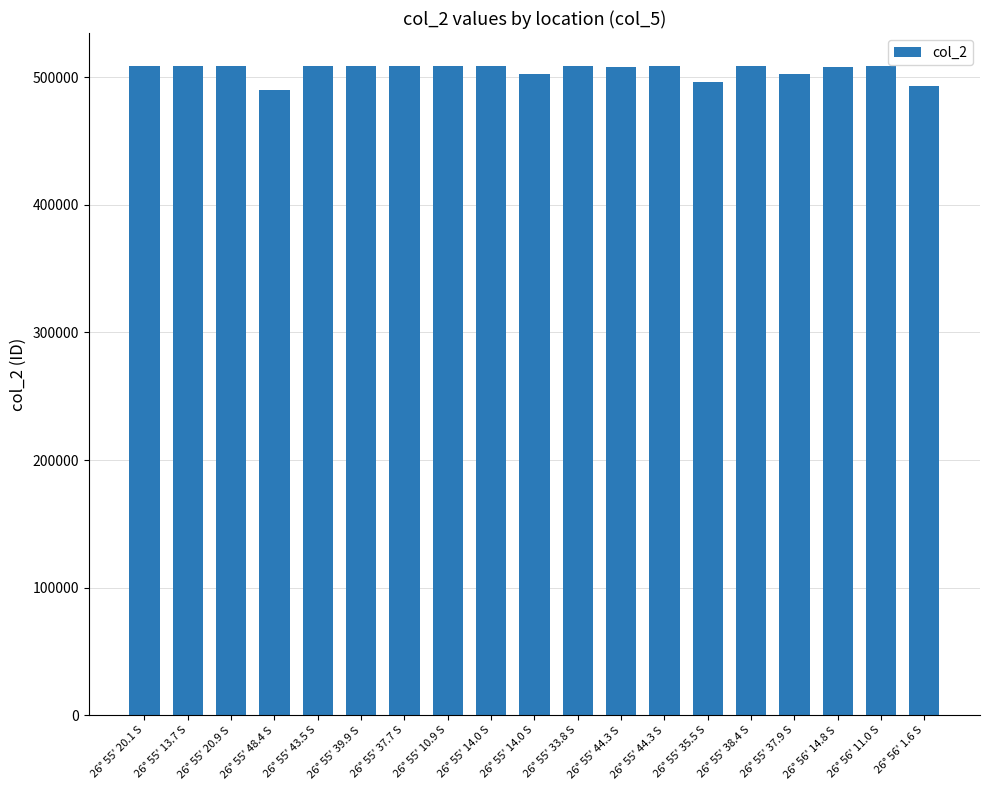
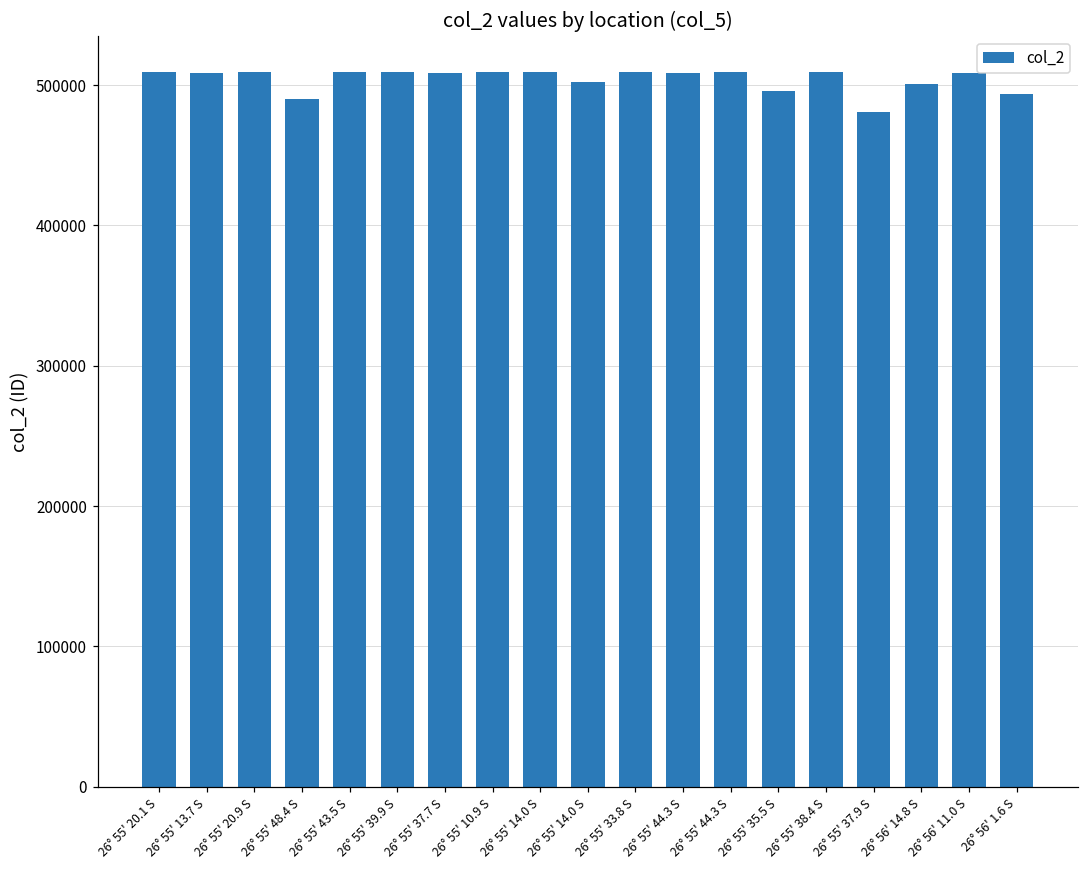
26° 55' 37.9 S: 503000 -> 481000
26° 56' 14.8 S: 508000 -> 501000
